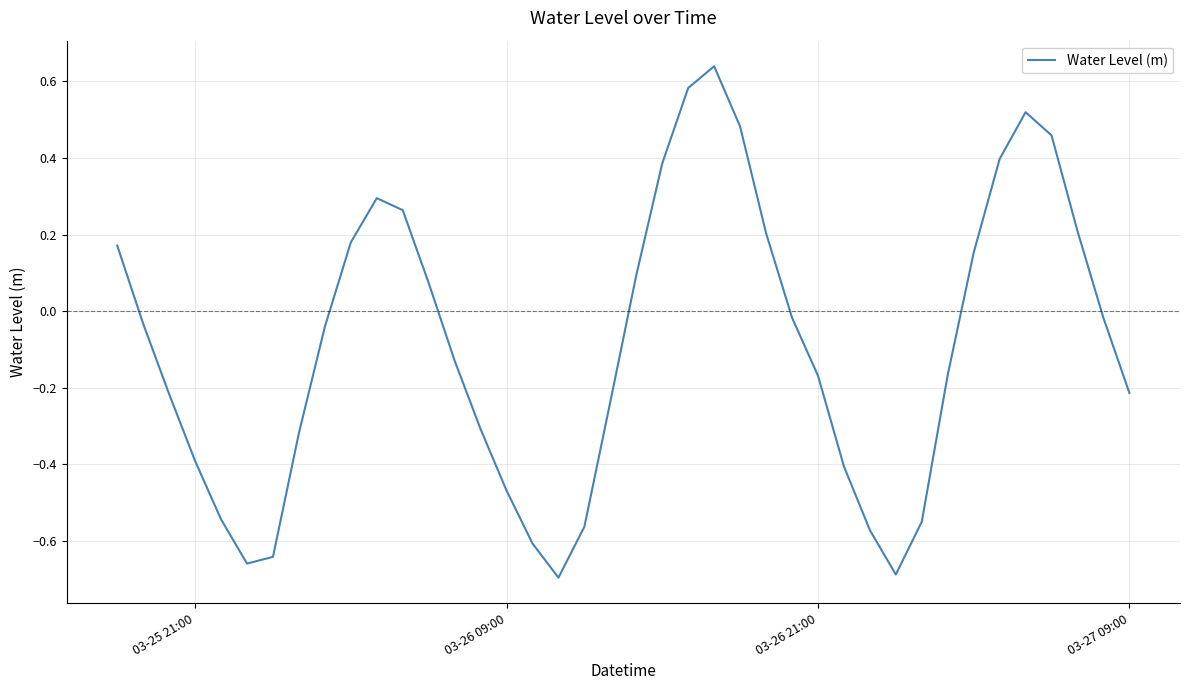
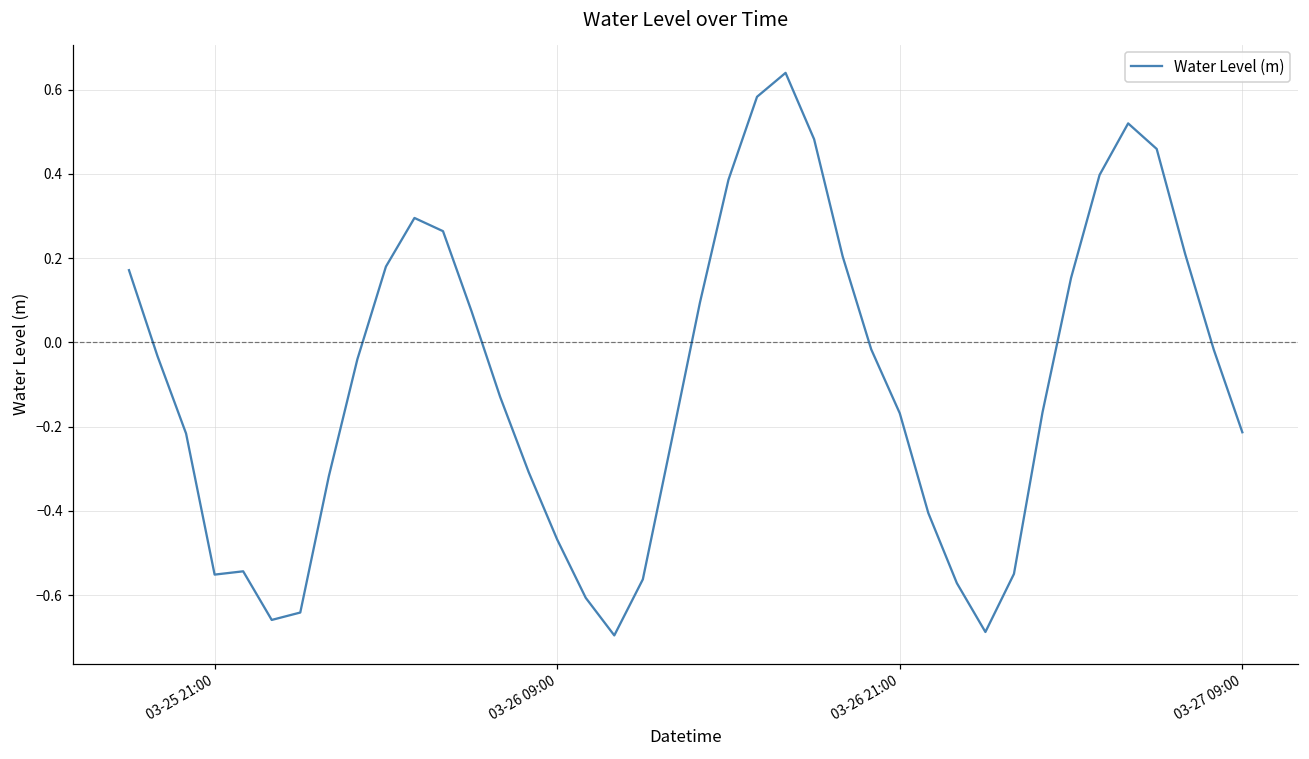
03-25 21:00: -0.39 -> -0.55
